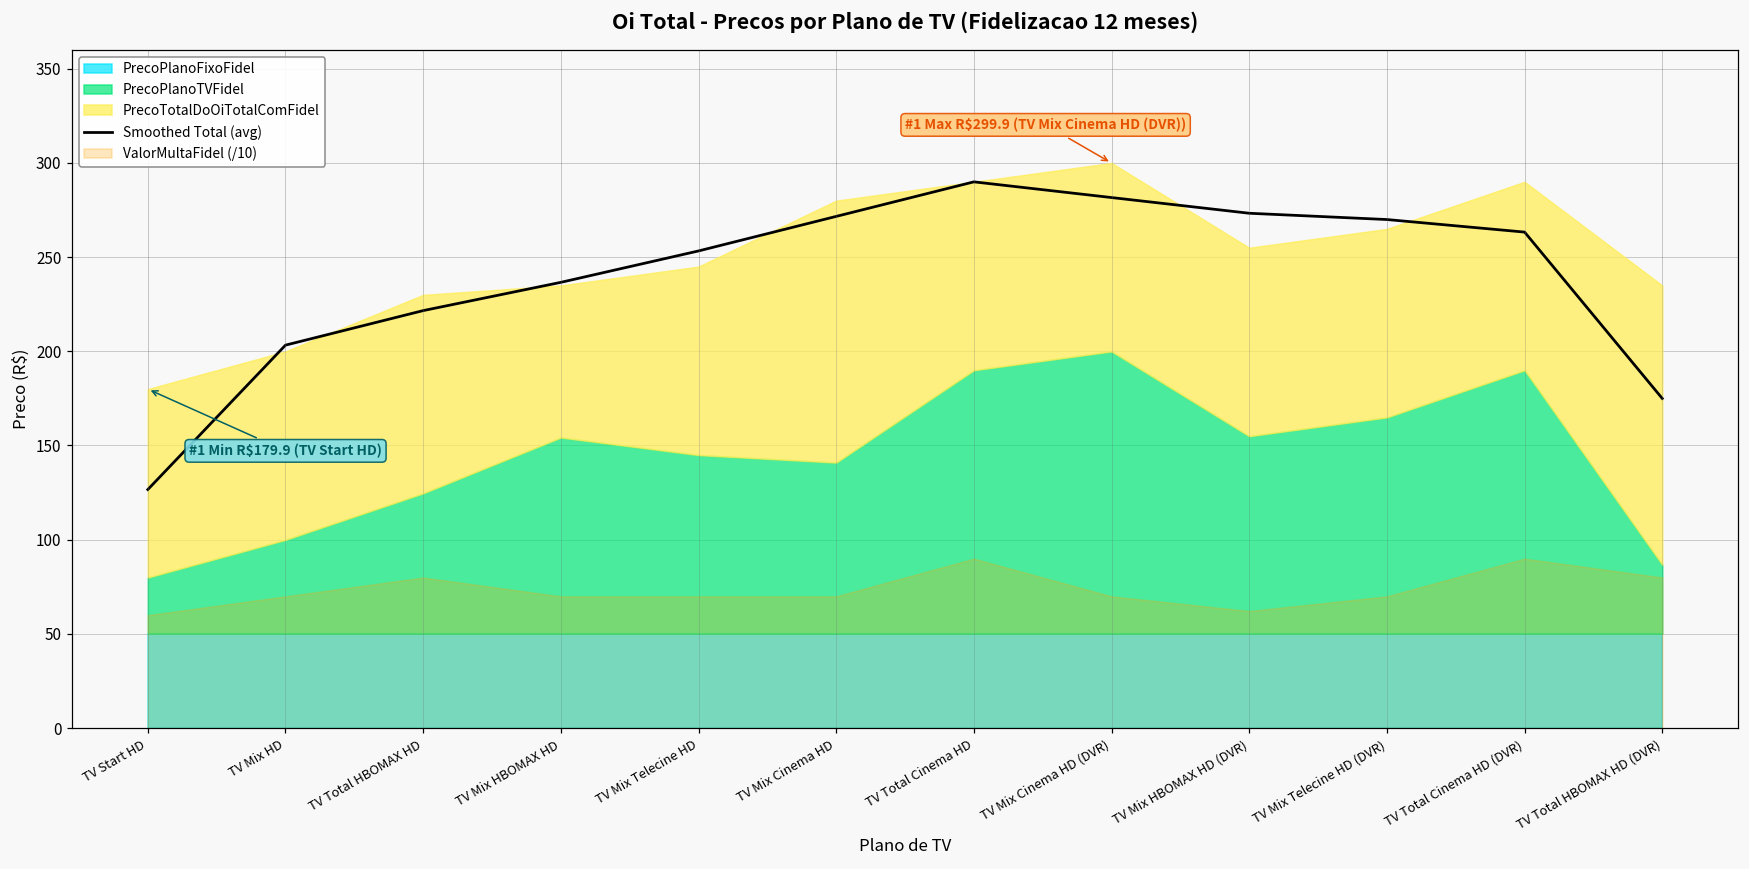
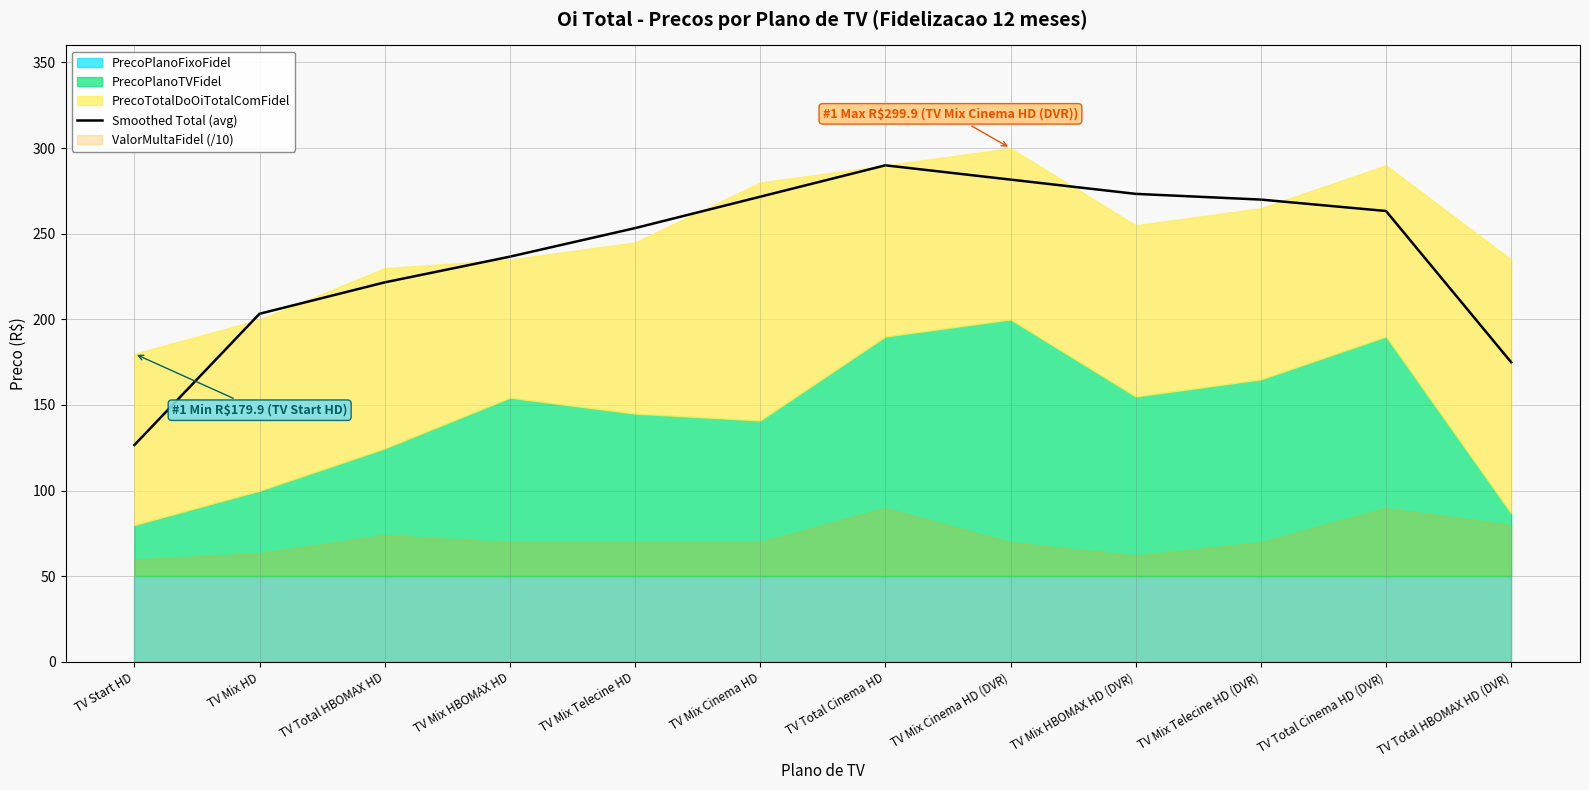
ValorMultaFidel (/10), TV Mix HD: 70 -> 64
ValorMultaFidel (/10), TV Total HBOMAX HD: 80 -> 74
